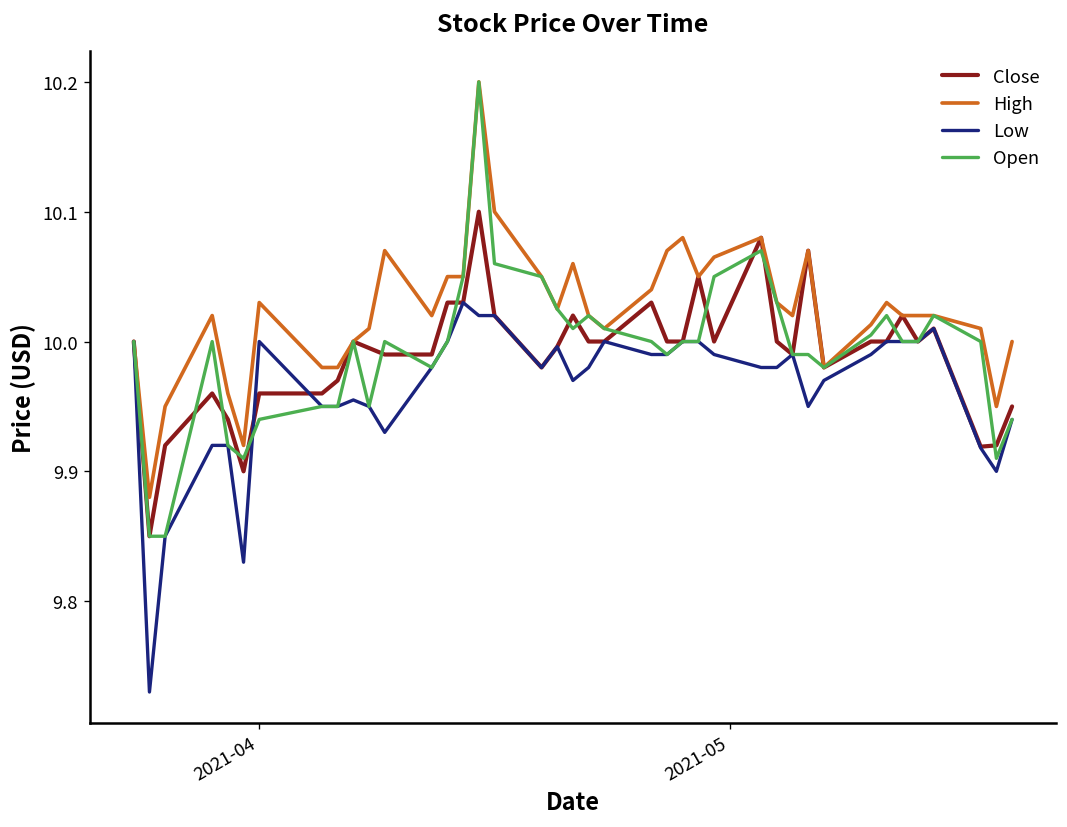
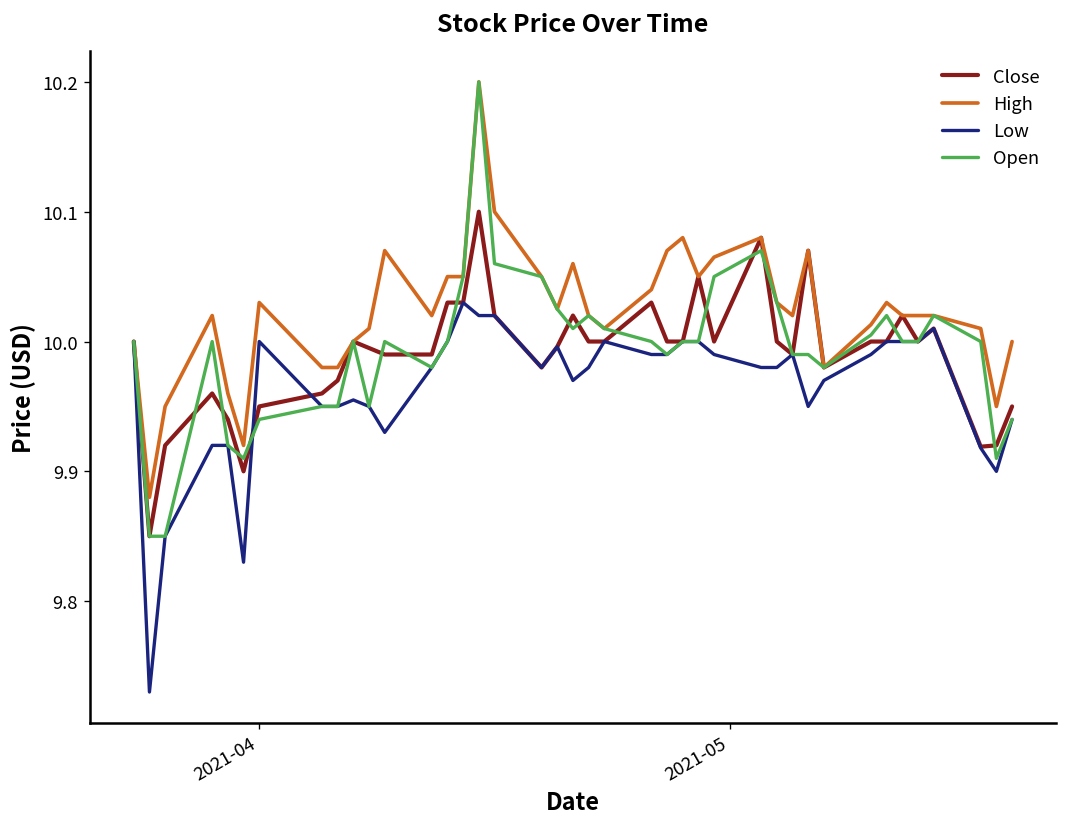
Close, 2021-04: 9.96 -> 9.95
